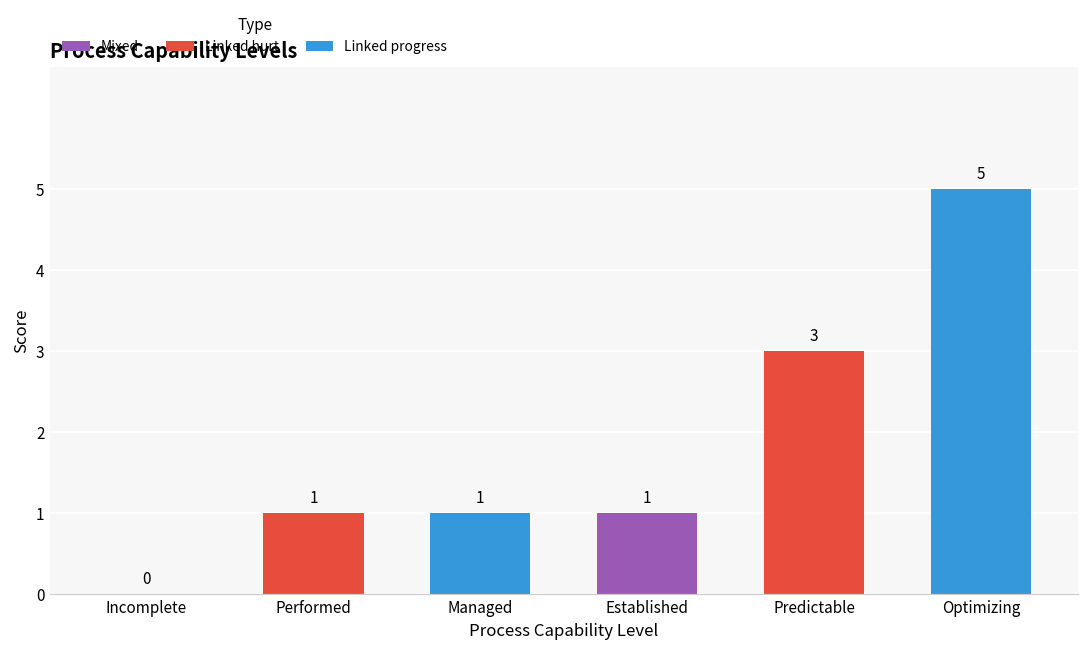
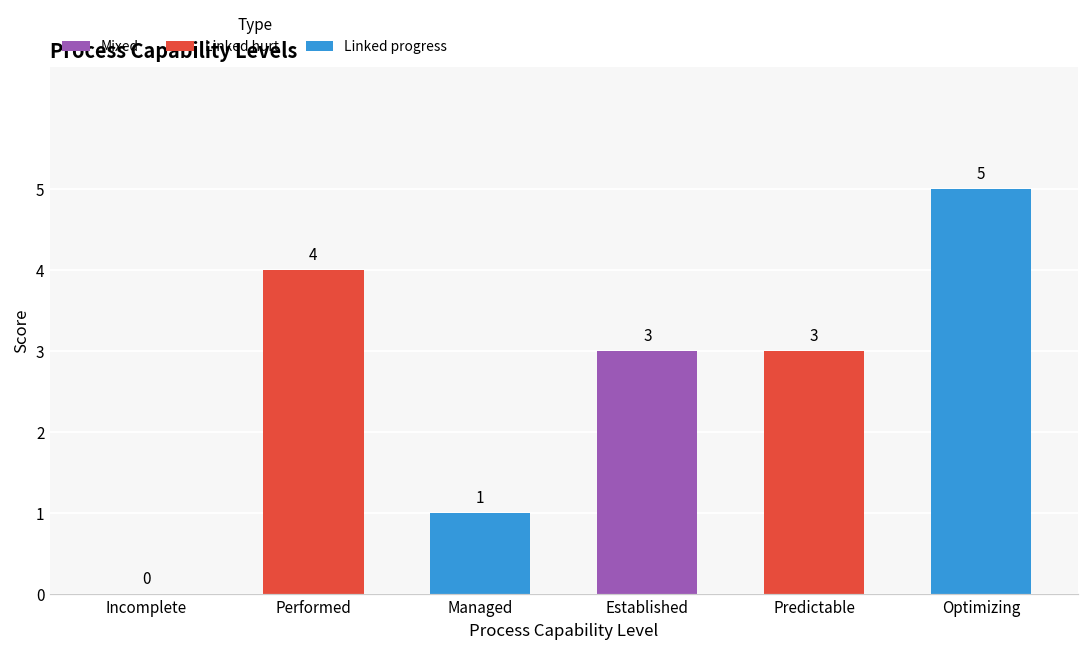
Performed: 1 -> 4
Established: 1 -> 3
